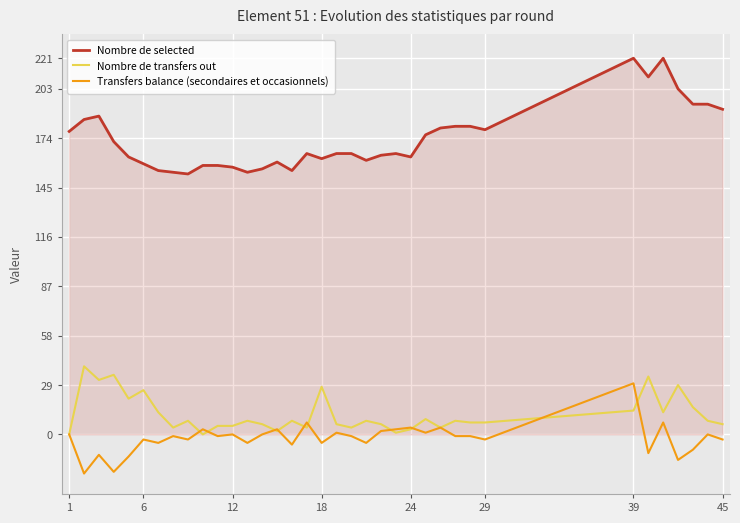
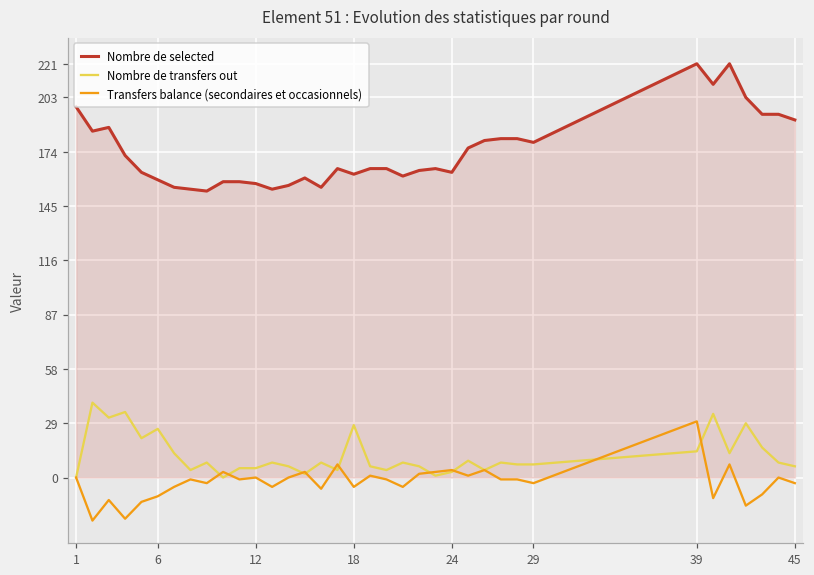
Nombre de selected, 1: 178 -> 198
Transfers balance (secondaires et occasionnels), 6: -3 -> -10
